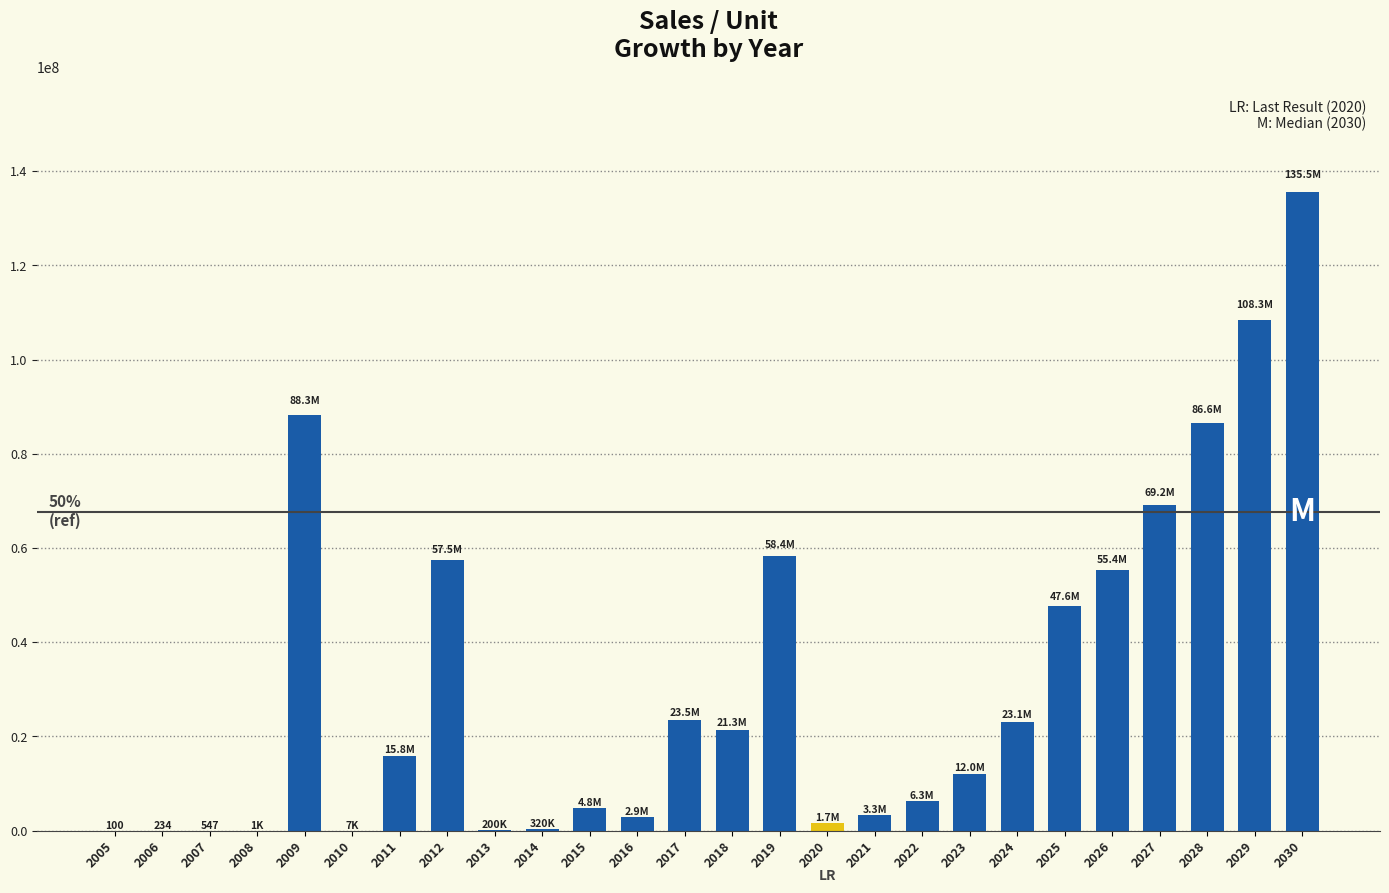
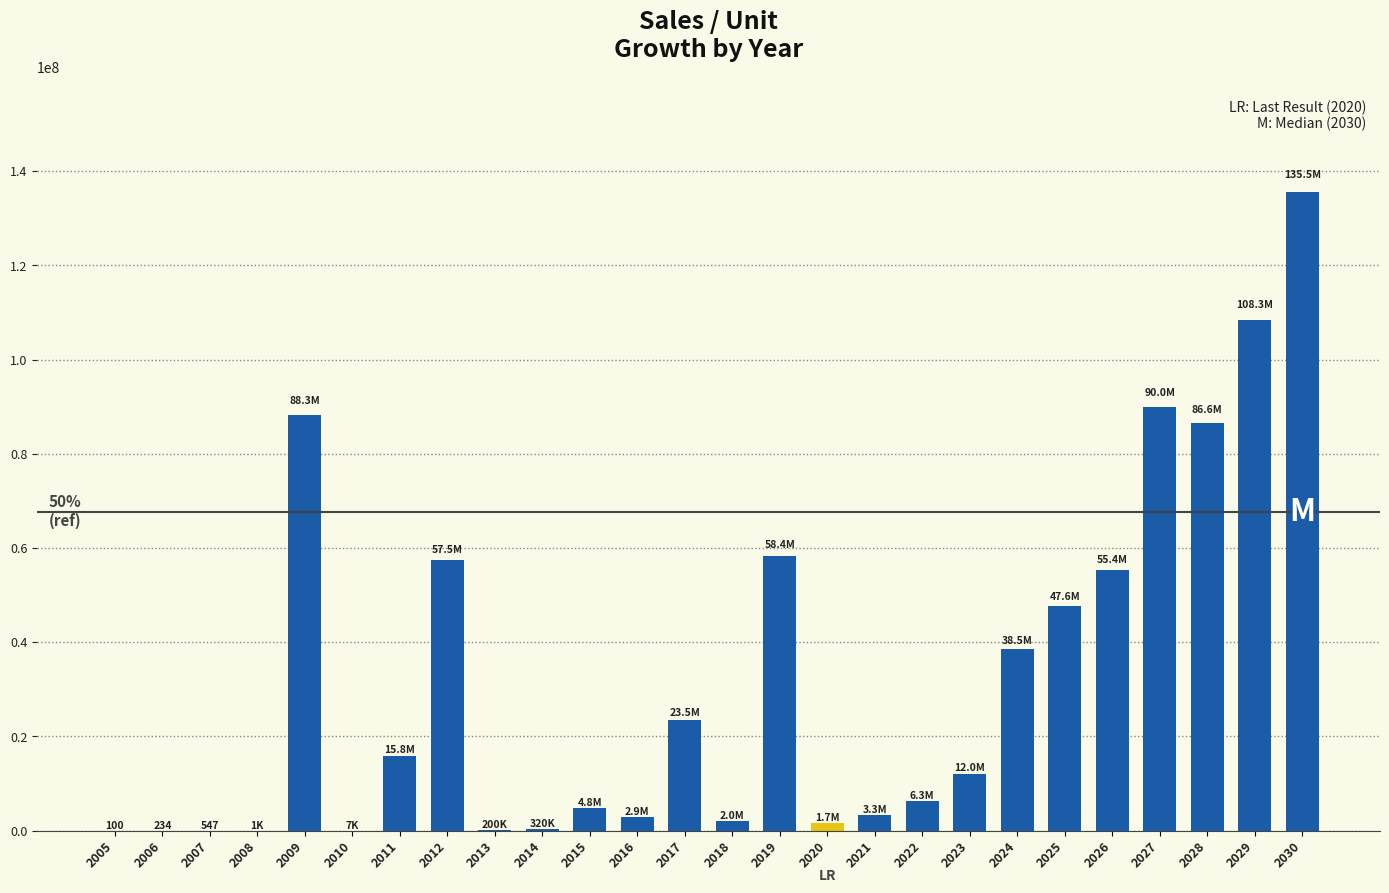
2018: 21.3M -> 2.0M
2024: 23.1M -> 38.5M
2027: 69.2M -> 90.0M
